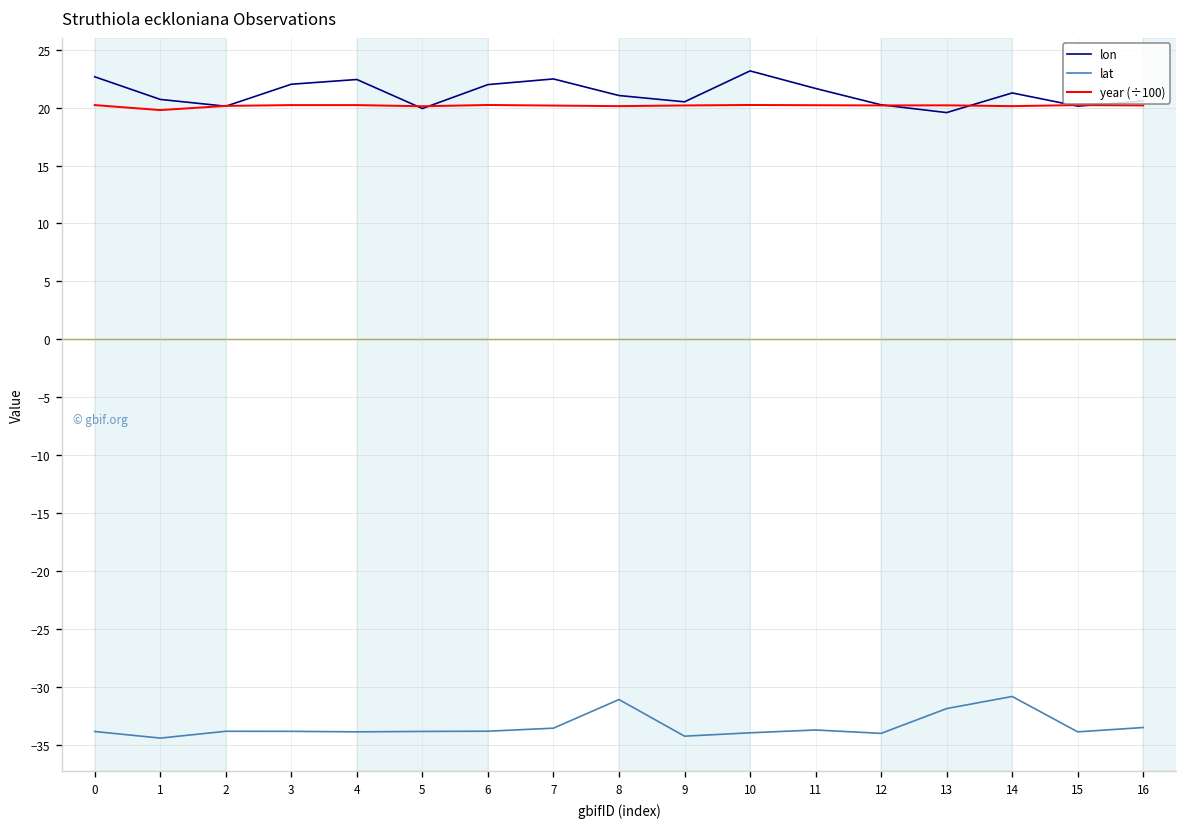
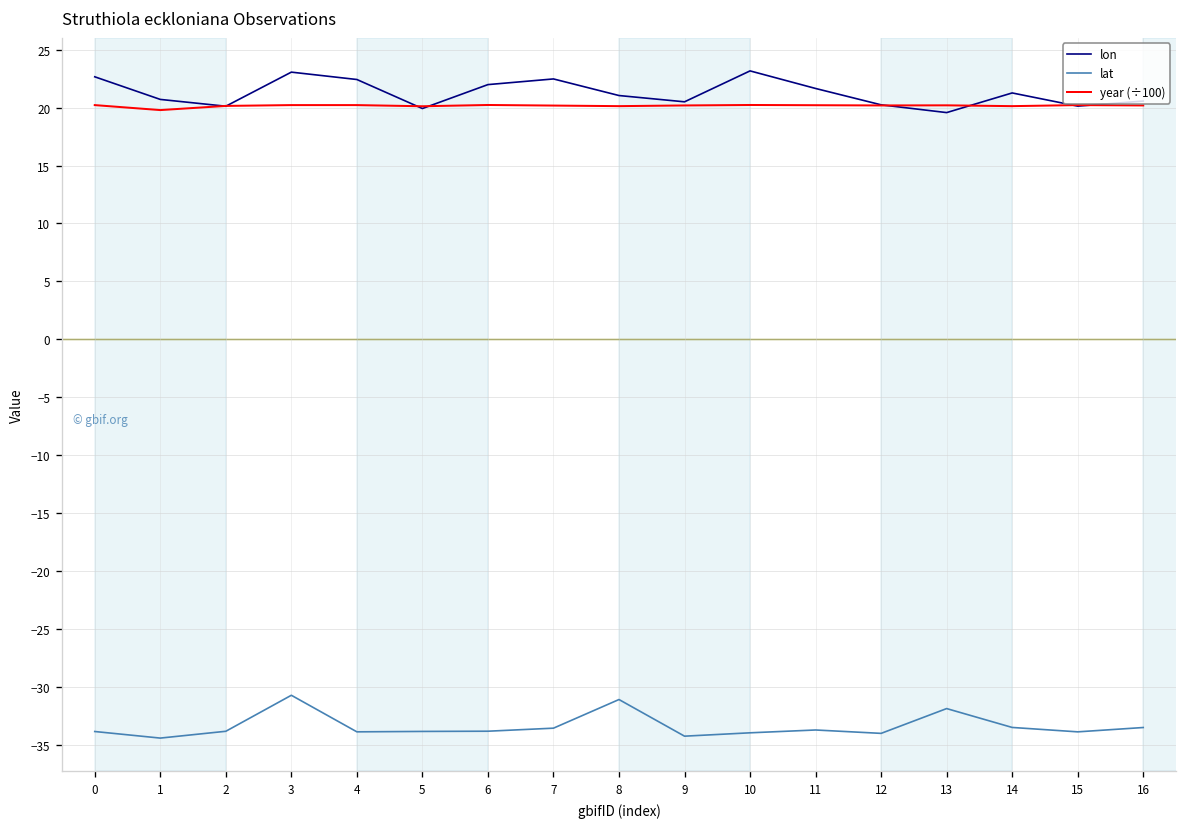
lon, 3: 22 -> 23
lat, 3: -34 -> -31
lat, 14: -31 -> -33
